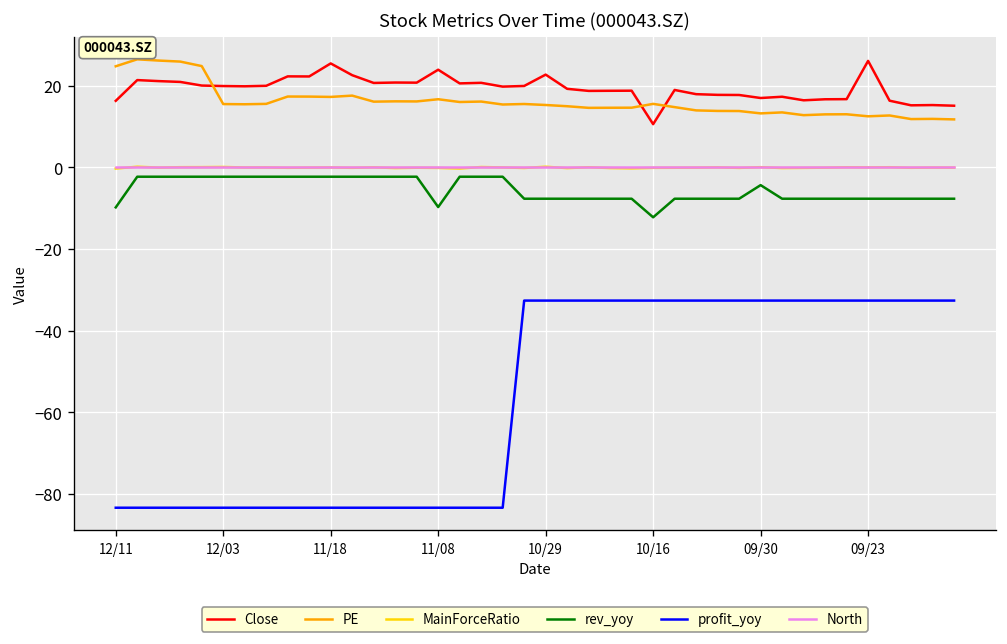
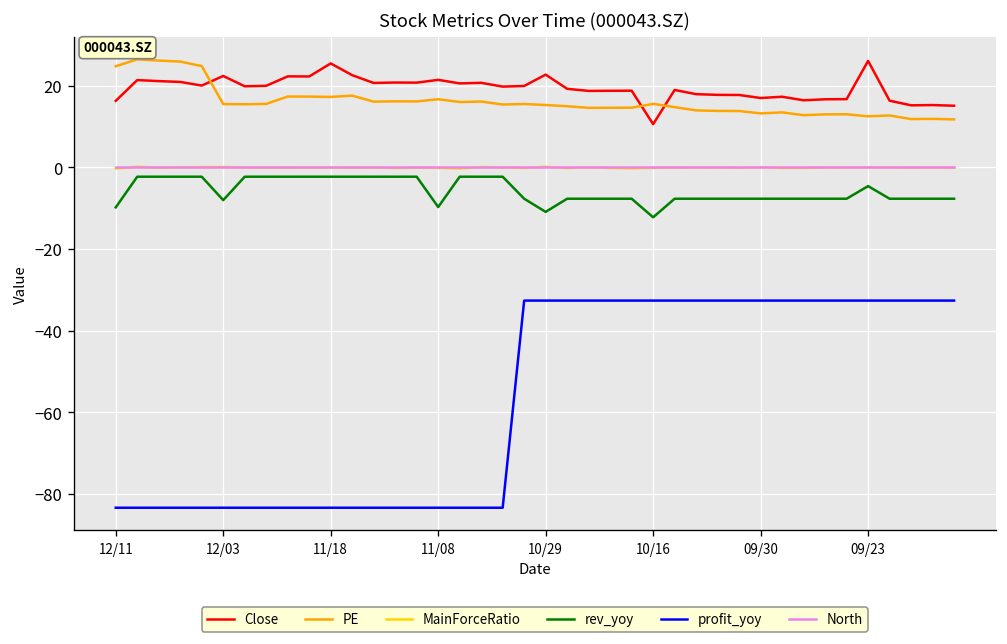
Close, 12/03: 20 -> 22
rev_yoy, 12/03: -2 -> -8
Close, 11/08: 24 -> 21
rev_yoy, 10/29: -8 -> -11
rev_yoy, 09/30: -4 -> -8
rev_yoy, 09/23: -8 -> -5
